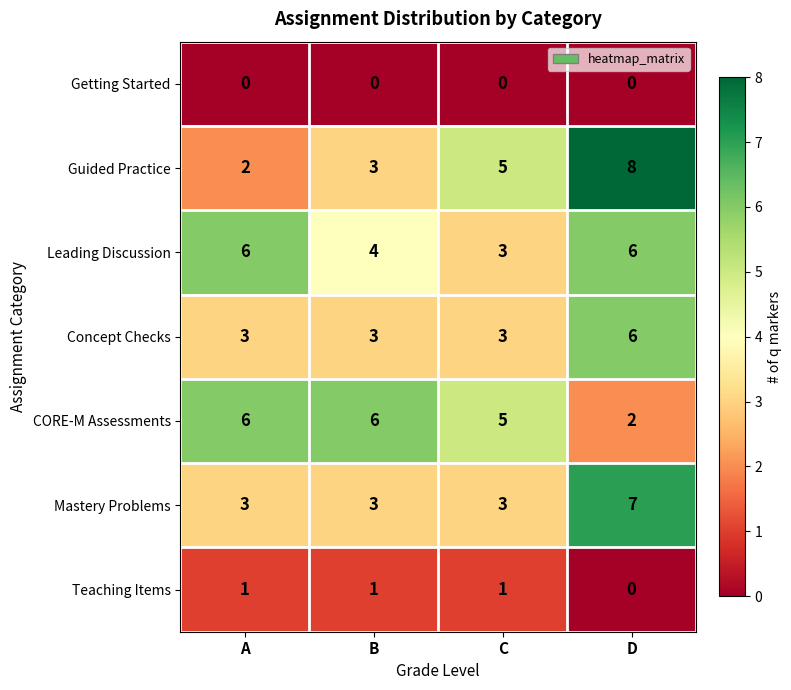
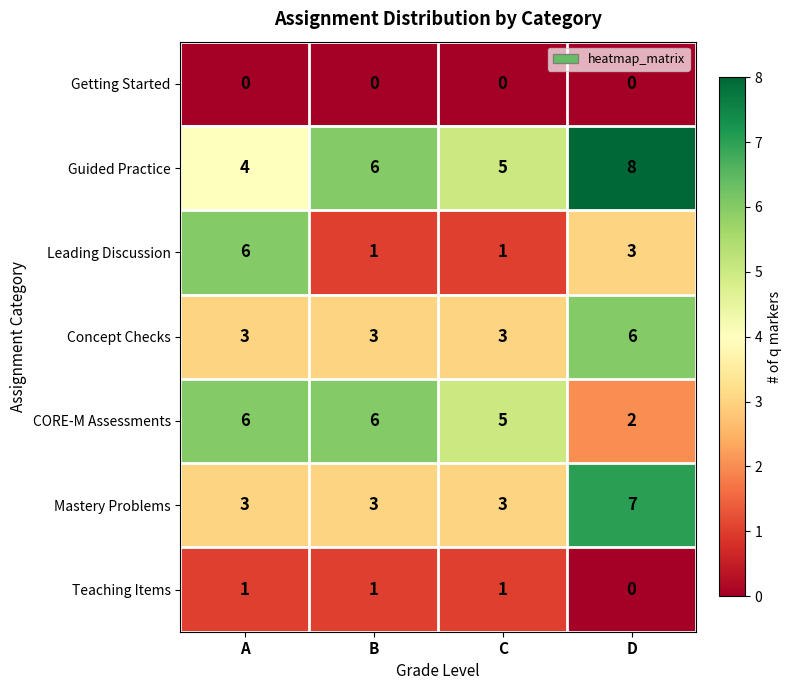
Guided Practice, A: 2 -> 4
Guided Practice, B: 3 -> 6
Leading Discussion, B: 4 -> 1
Leading Discussion, C: 3 -> 1
Leading Discussion, D: 6 -> 3
